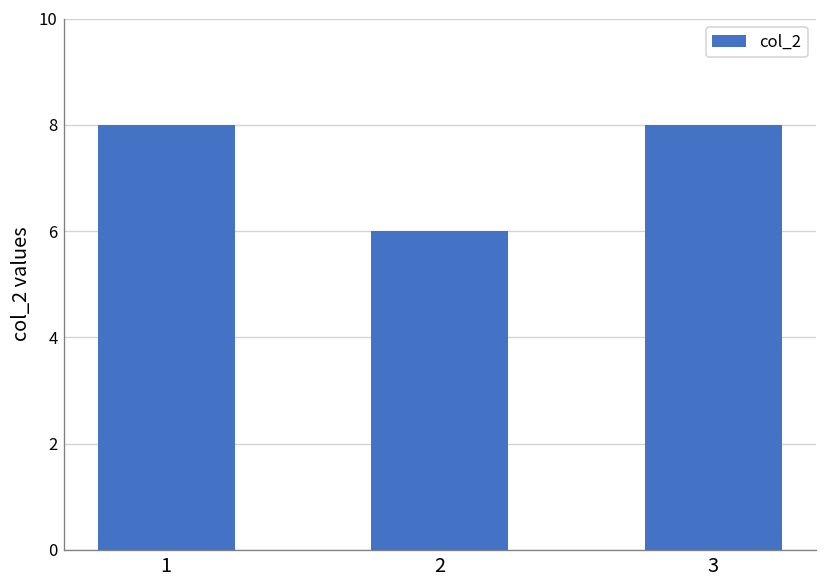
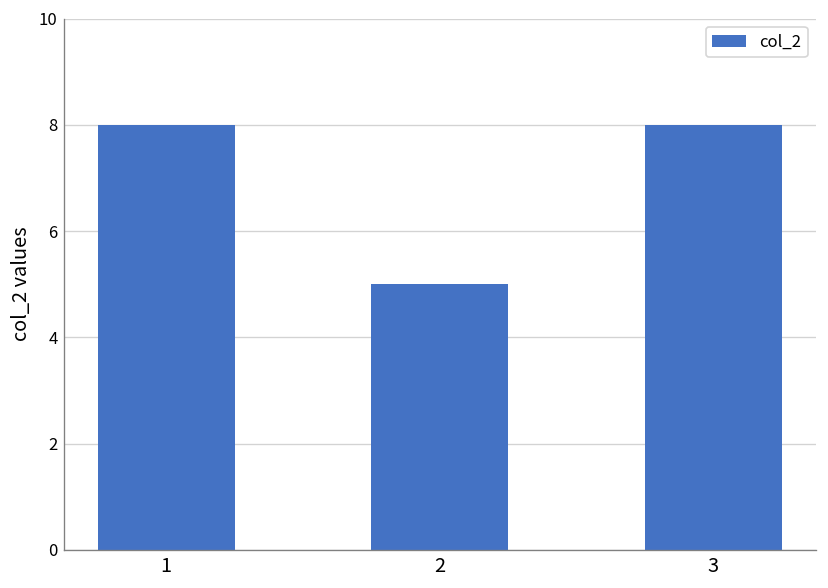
2: 6 -> 5
